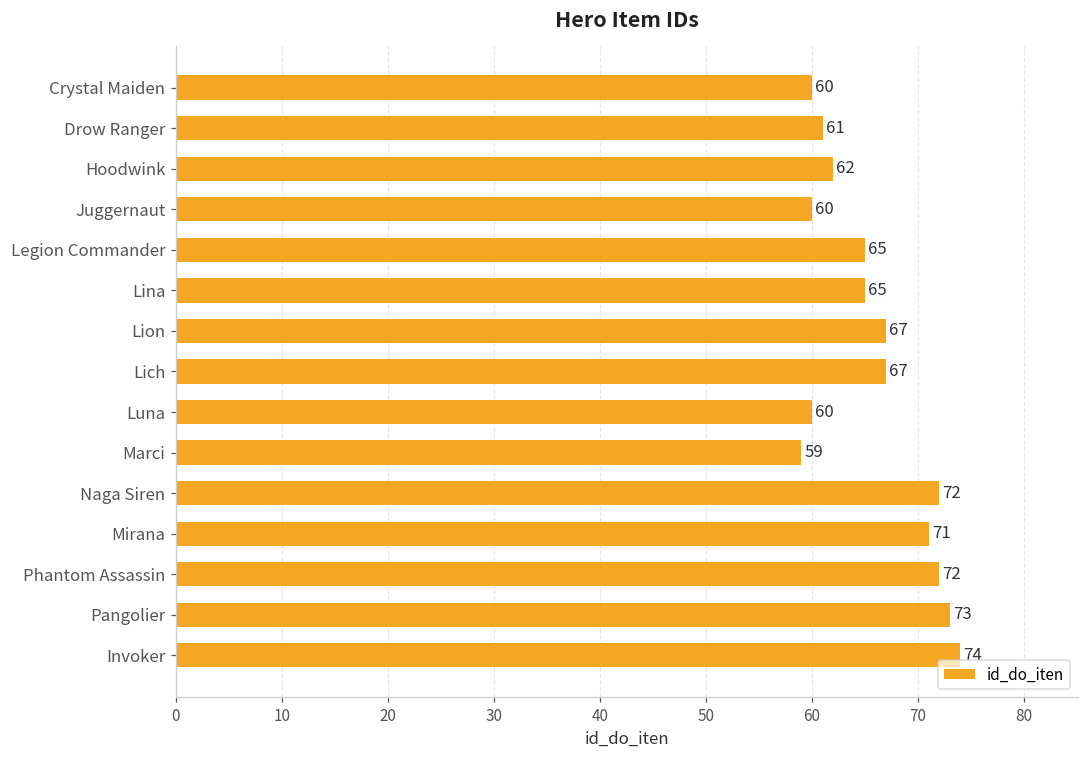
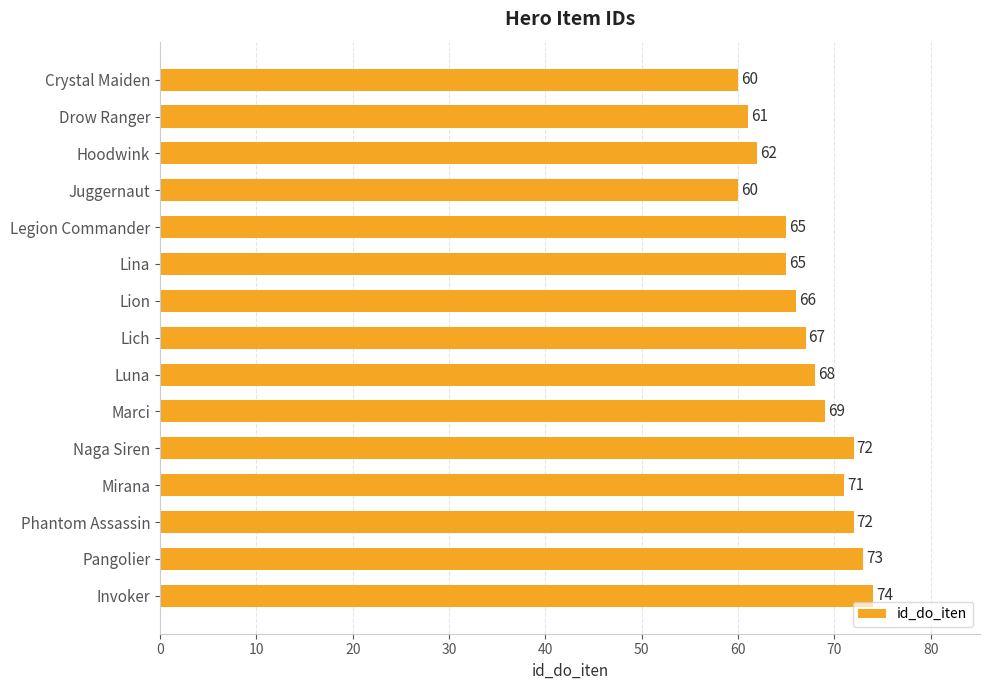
Lion: 67 -> 66
Luna: 60 -> 68
Marci: 59 -> 69
